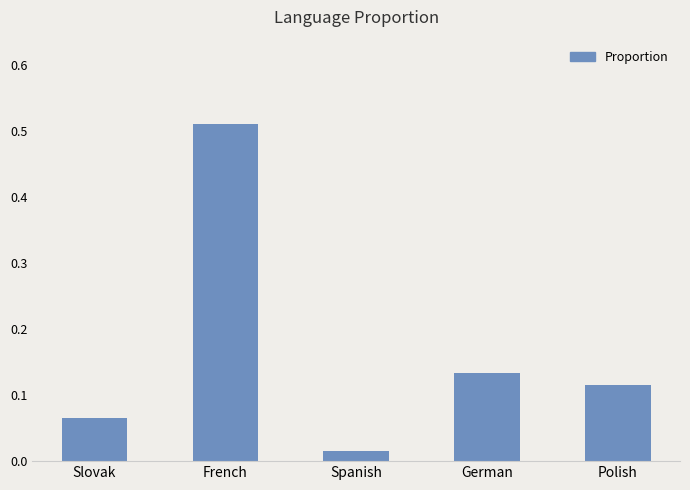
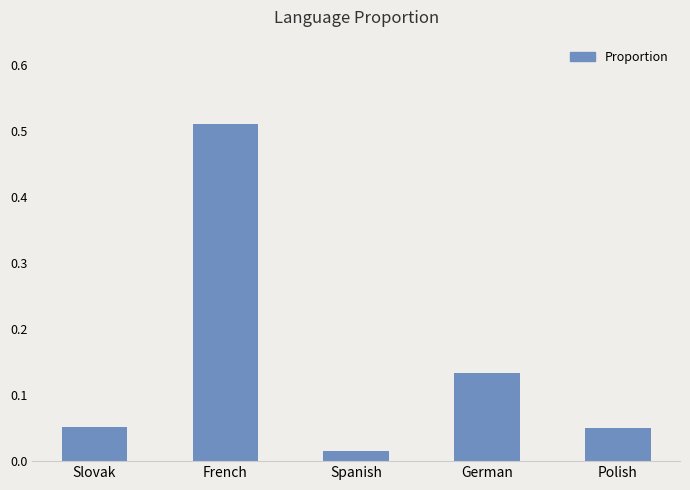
Slovak: 0.06 -> 0.05
Polish: 0.12 -> 0.05
